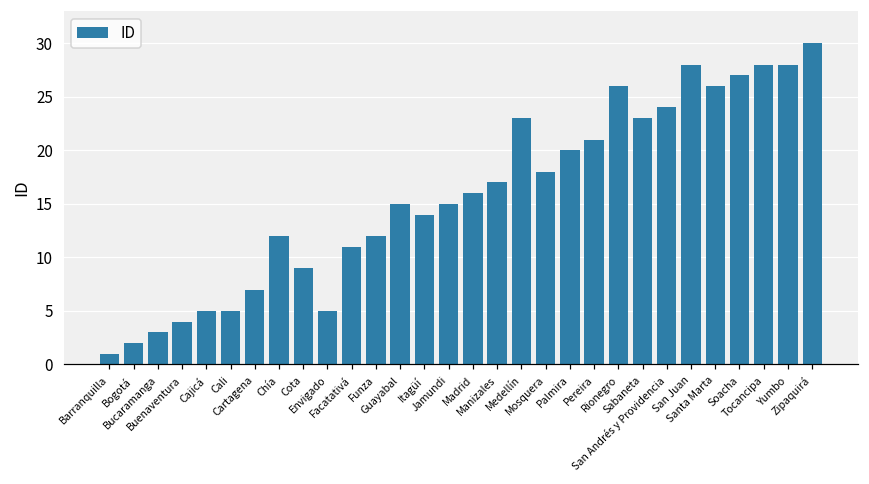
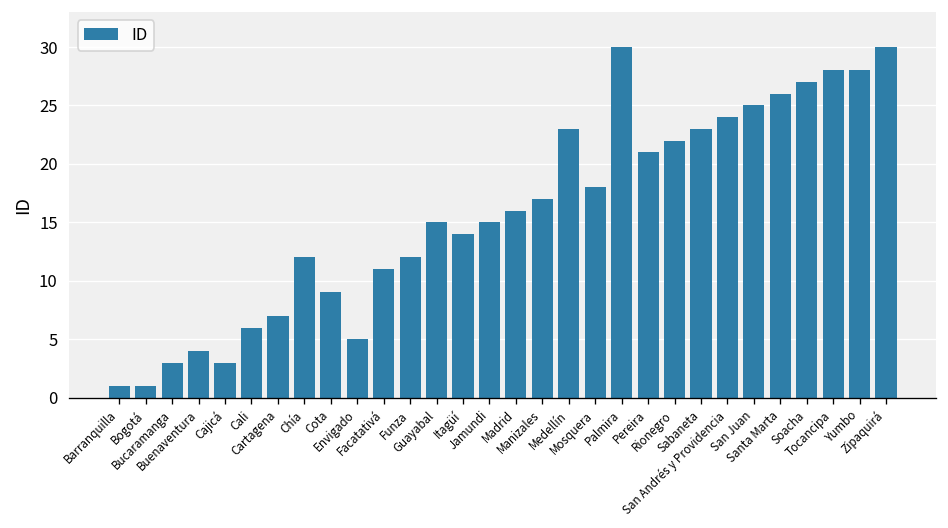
Bogotá: 2 -> 1
Cajicá: 5 -> 3
Cali: 5 -> 6
Palmira: 20 -> 30
Rionegro: 26 -> 22
San Juan: 28 -> 25
